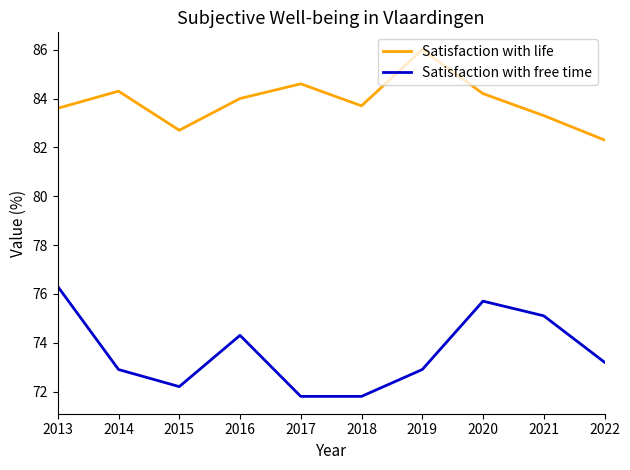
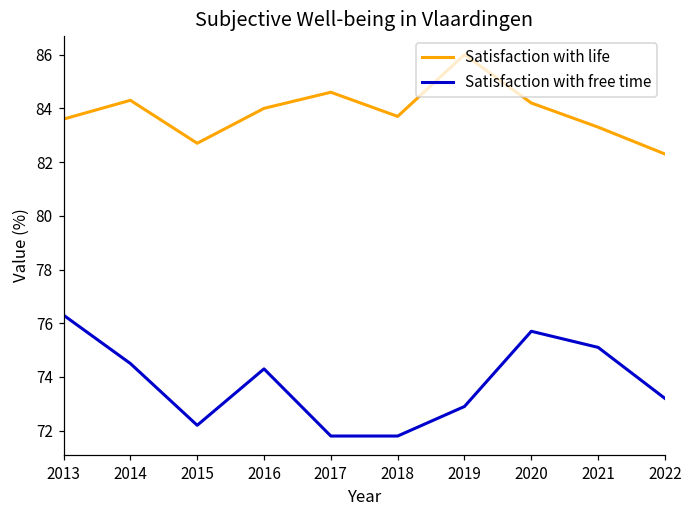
Satisfaction with free time, 2014: 72.9 -> 74.5
